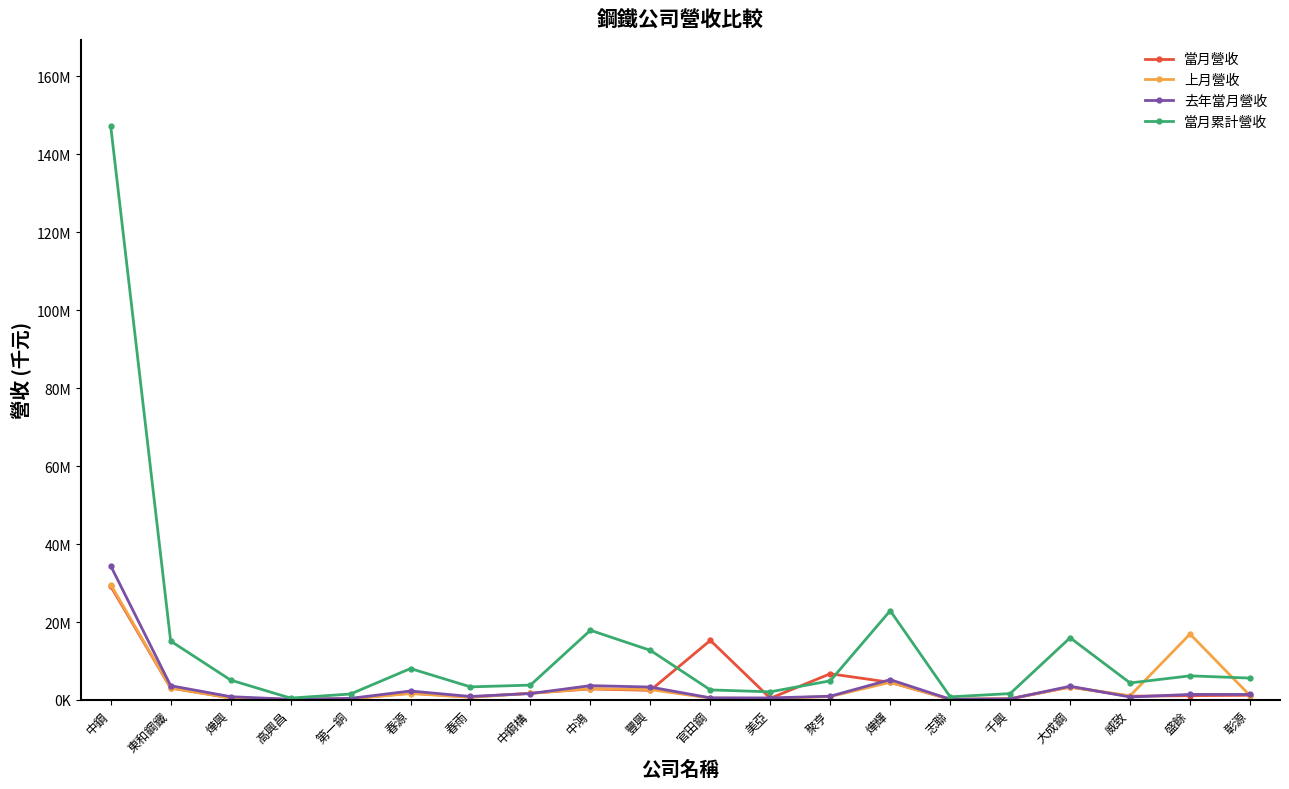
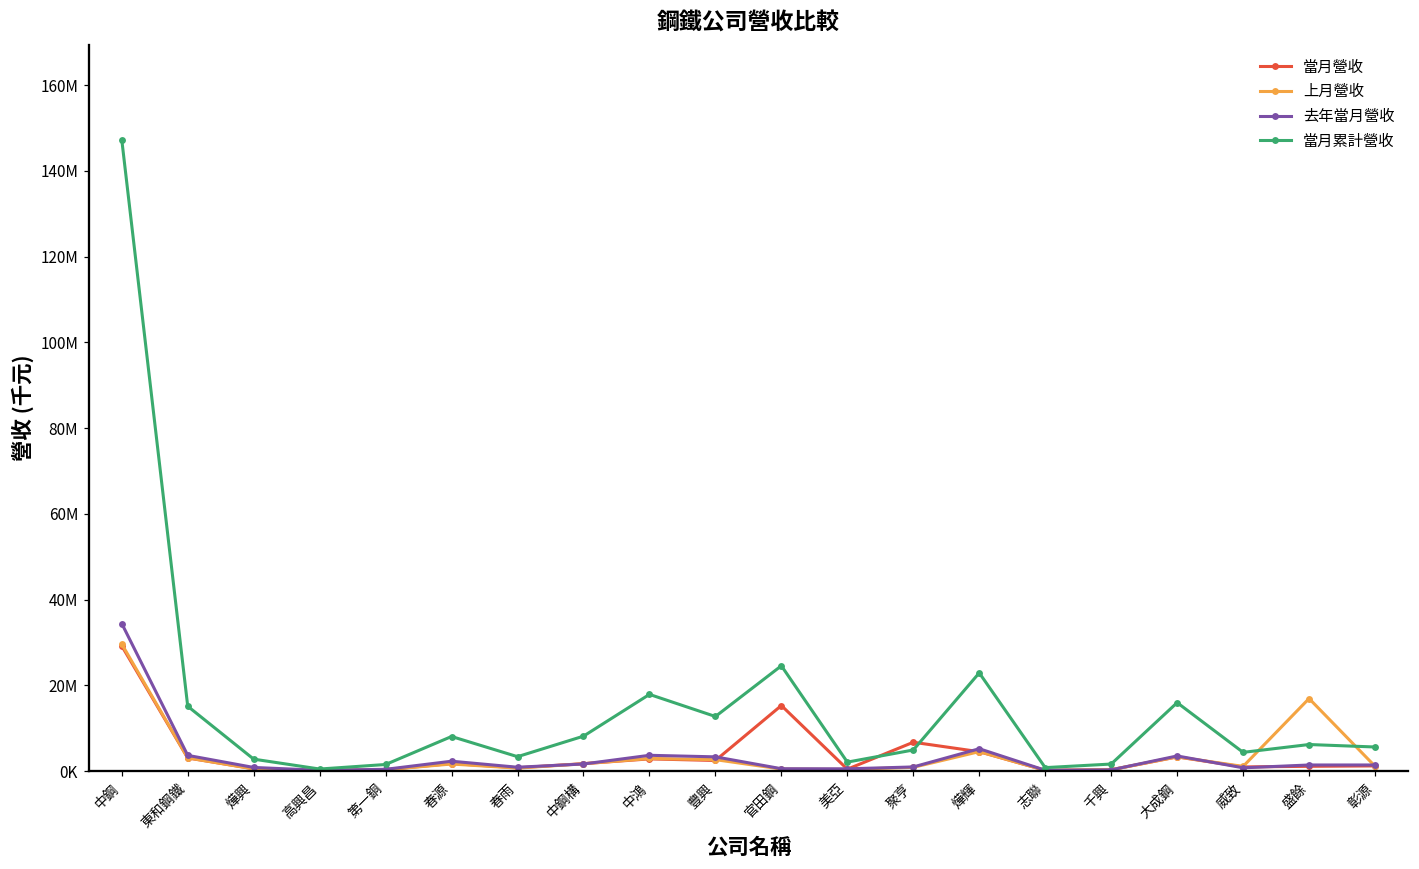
當月累計營收, 燁興: 5000000 -> 3000000
當月累計營收, 中鋼構: 4000000 -> 8000000
當月累計營收, 官田鋼: 3000000 -> 25000000
